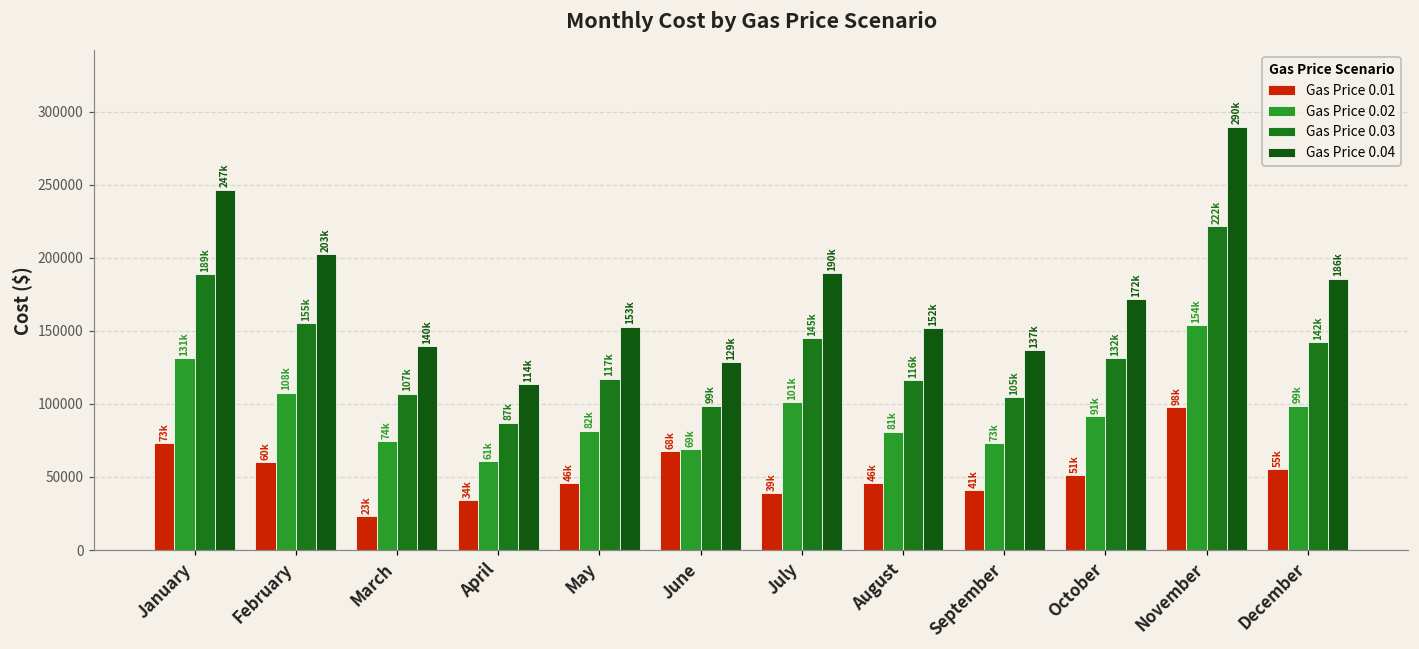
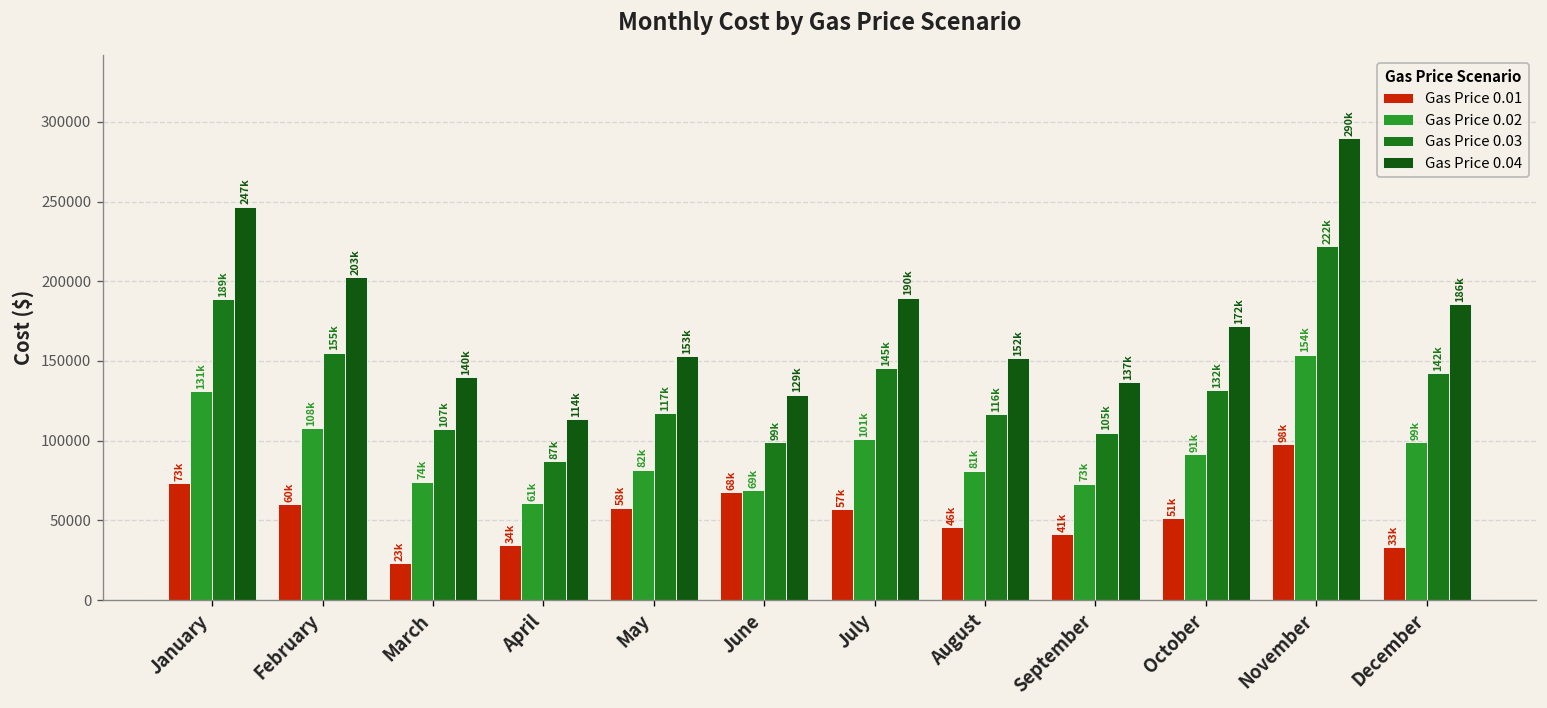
Gas Price 0.01, May: 46k -> 58k
Gas Price 0.01, July: 39k -> 57k
Gas Price 0.01, December: 55k -> 33k
